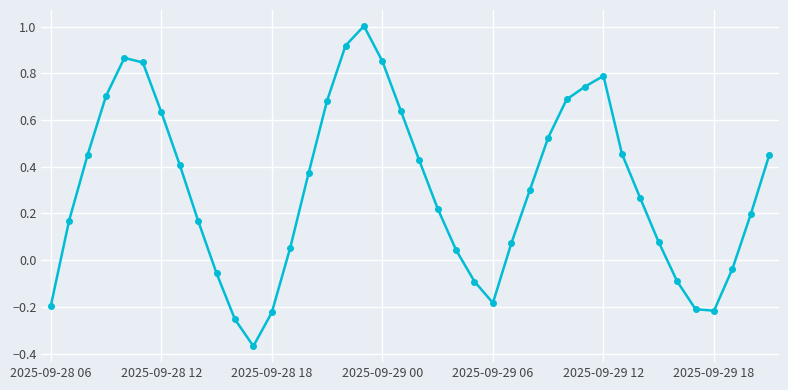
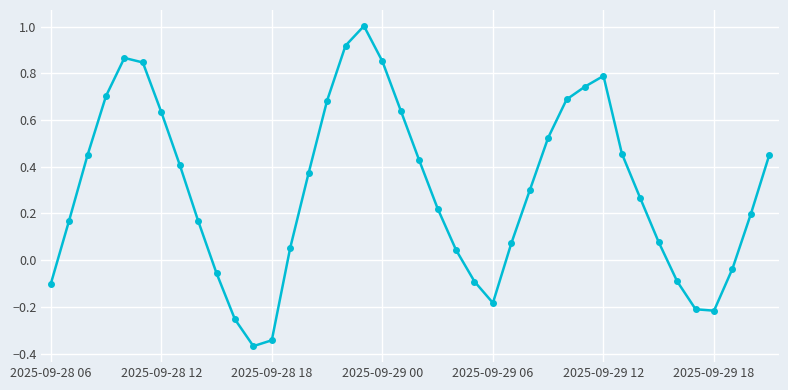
2025-09-28 06: -0.20 -> -0.10
2025-09-28 18: -0.22 -> -0.34
